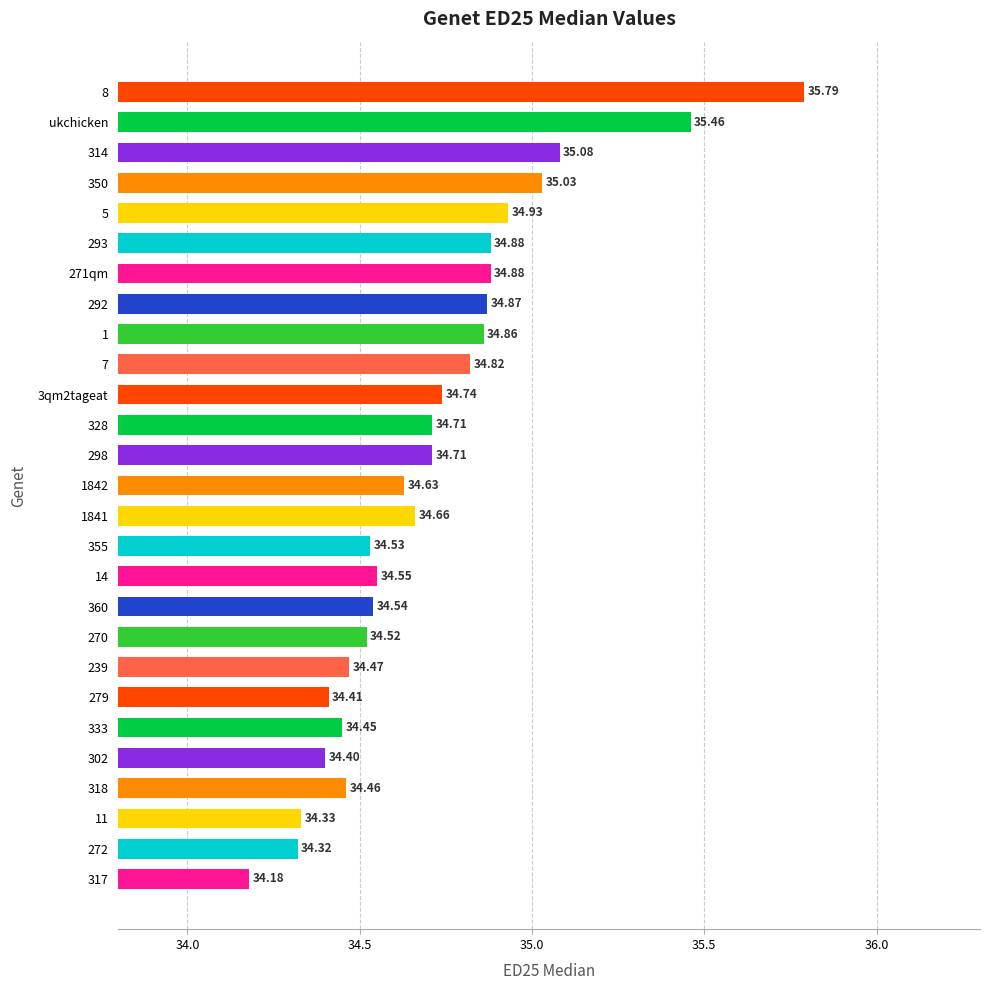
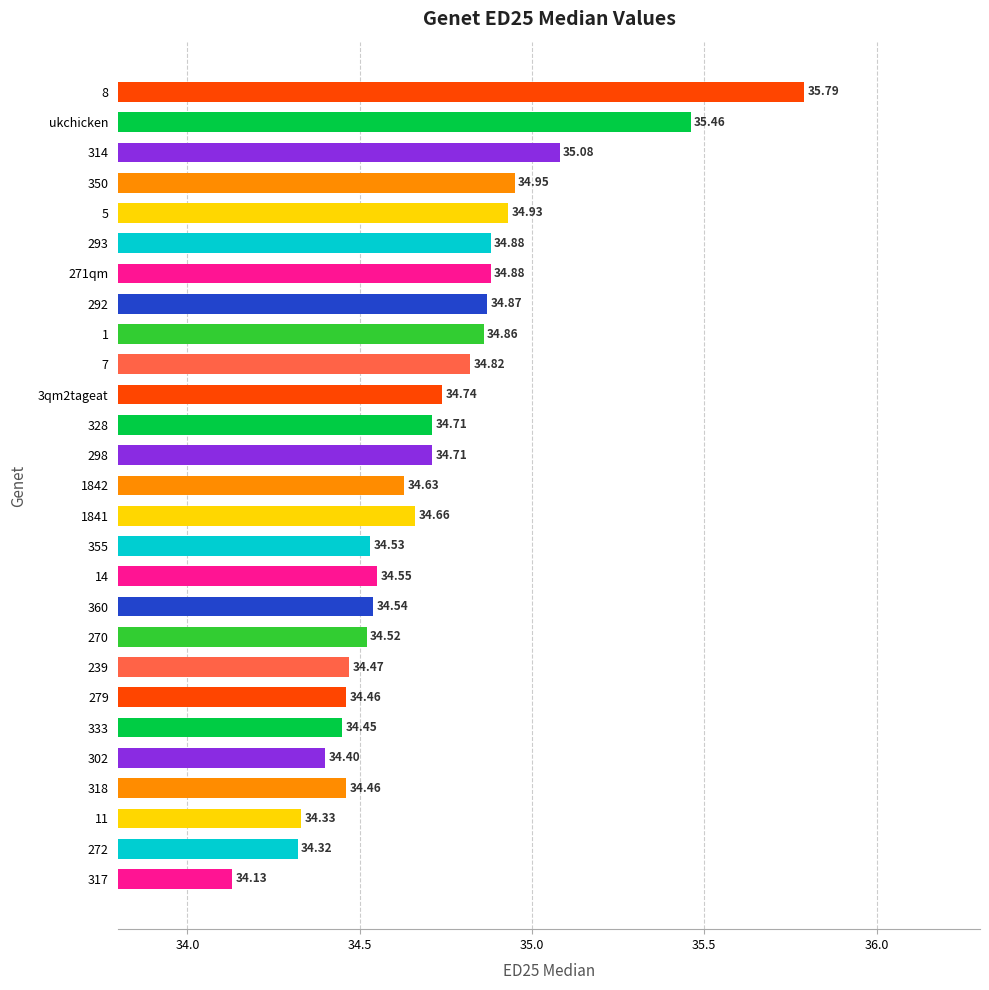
350: 35.03 -> 34.95
279: 34.41 -> 34.46
317: 34.18 -> 34.13
